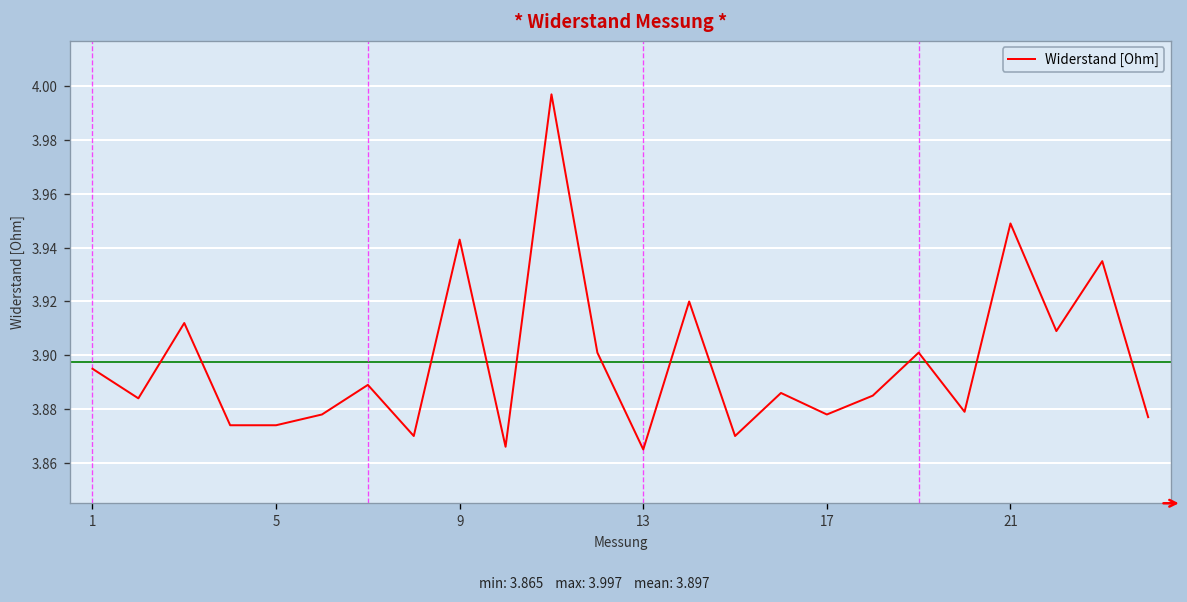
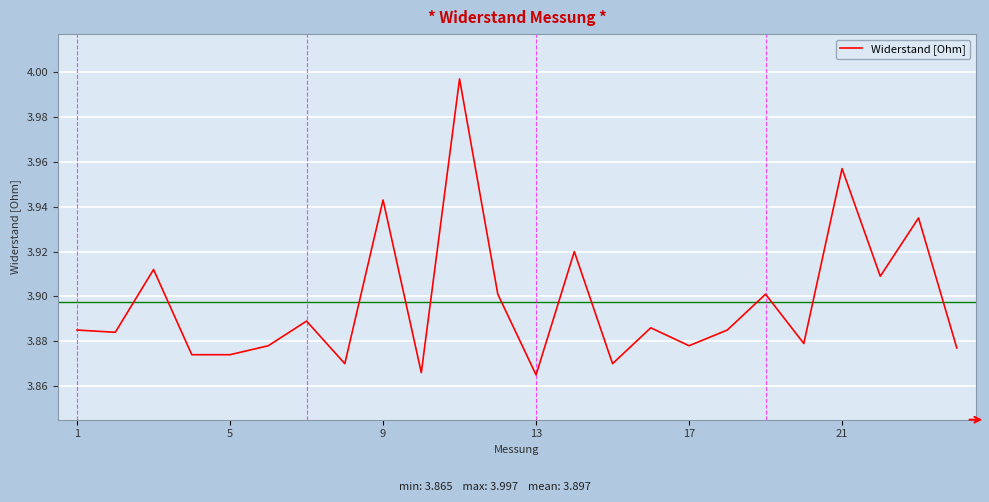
1: 3.895 -> 3.885
21: 3.949 -> 3.957
